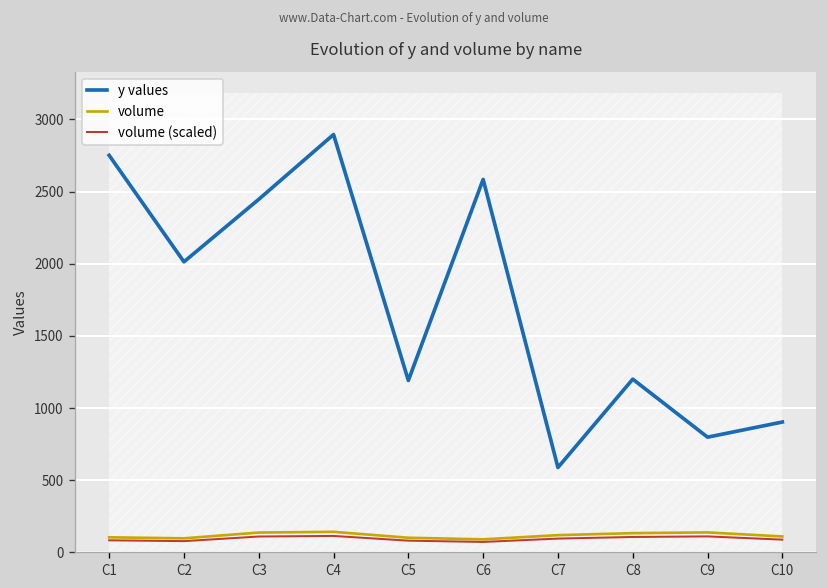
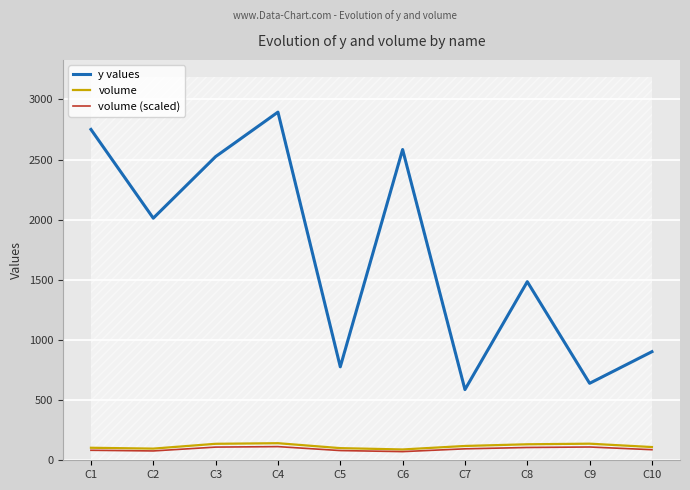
y values, C3: 2450 -> 2530
y values, C5: 1190 -> 780
y values, C8: 1200 -> 1490
y values, C9: 800 -> 640
